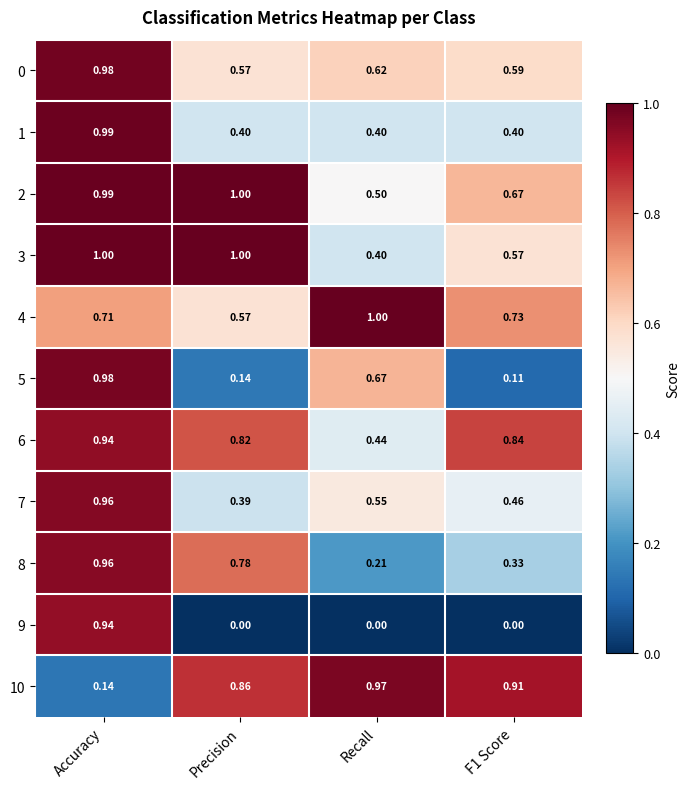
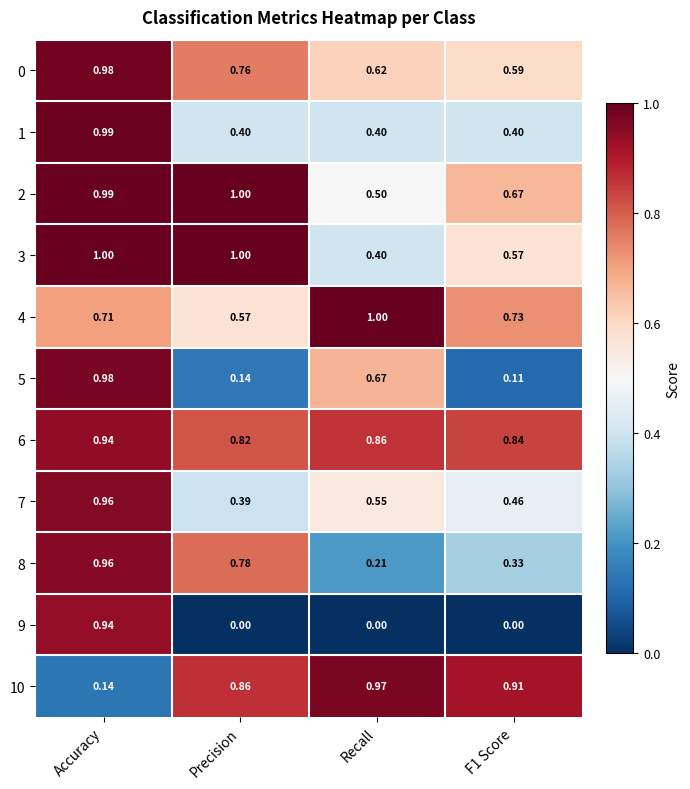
0, Precision: 0.57 -> 0.76
6, Recall: 0.44 -> 0.86
